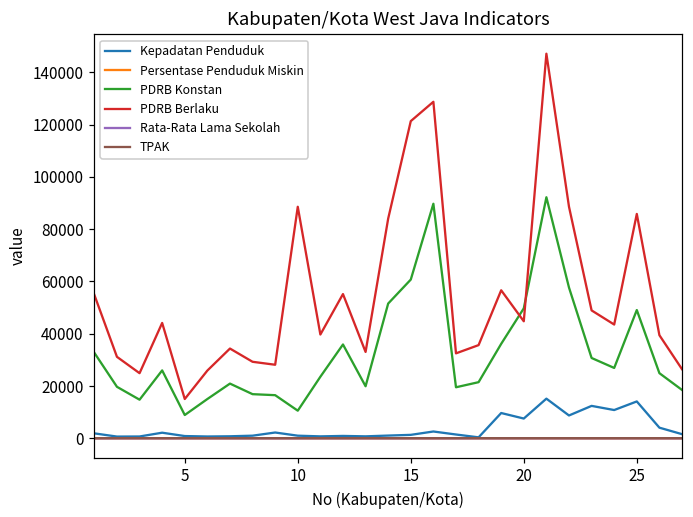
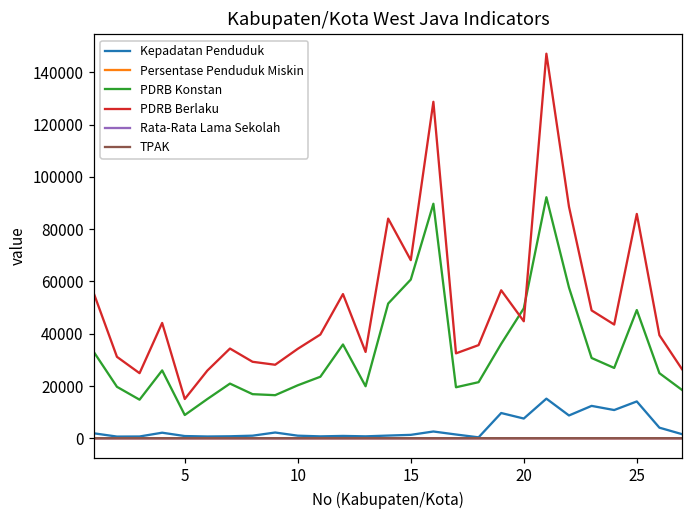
PDRB Konstan, 10: 11000 -> 20000
PDRB Berlaku, 10: 89000 -> 34000
PDRB Berlaku, 15: 121000 -> 68000
